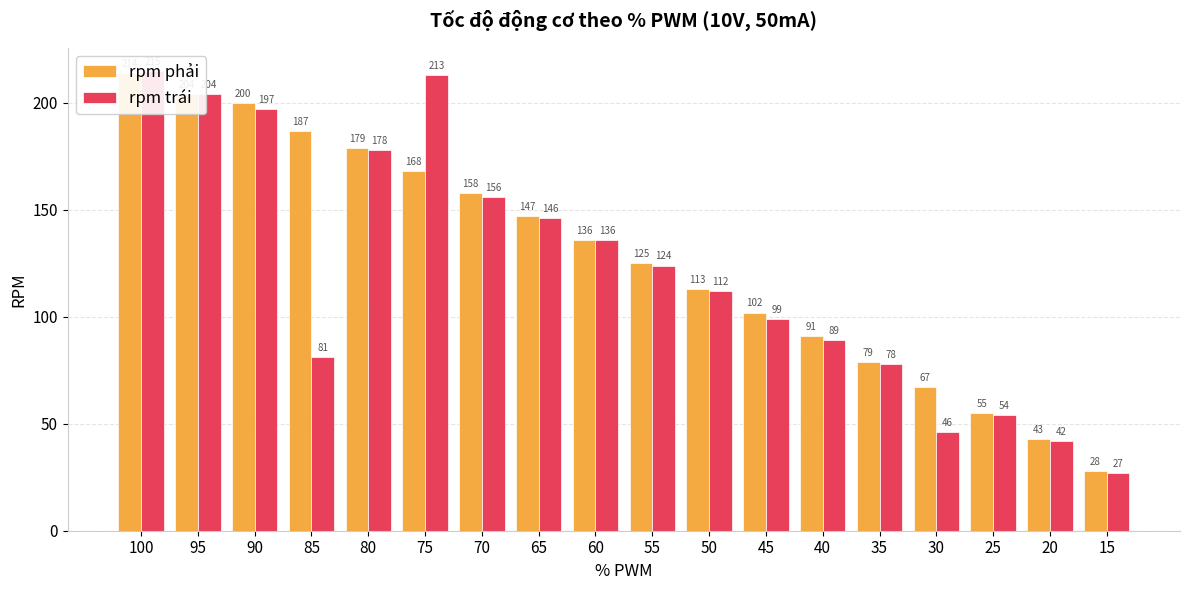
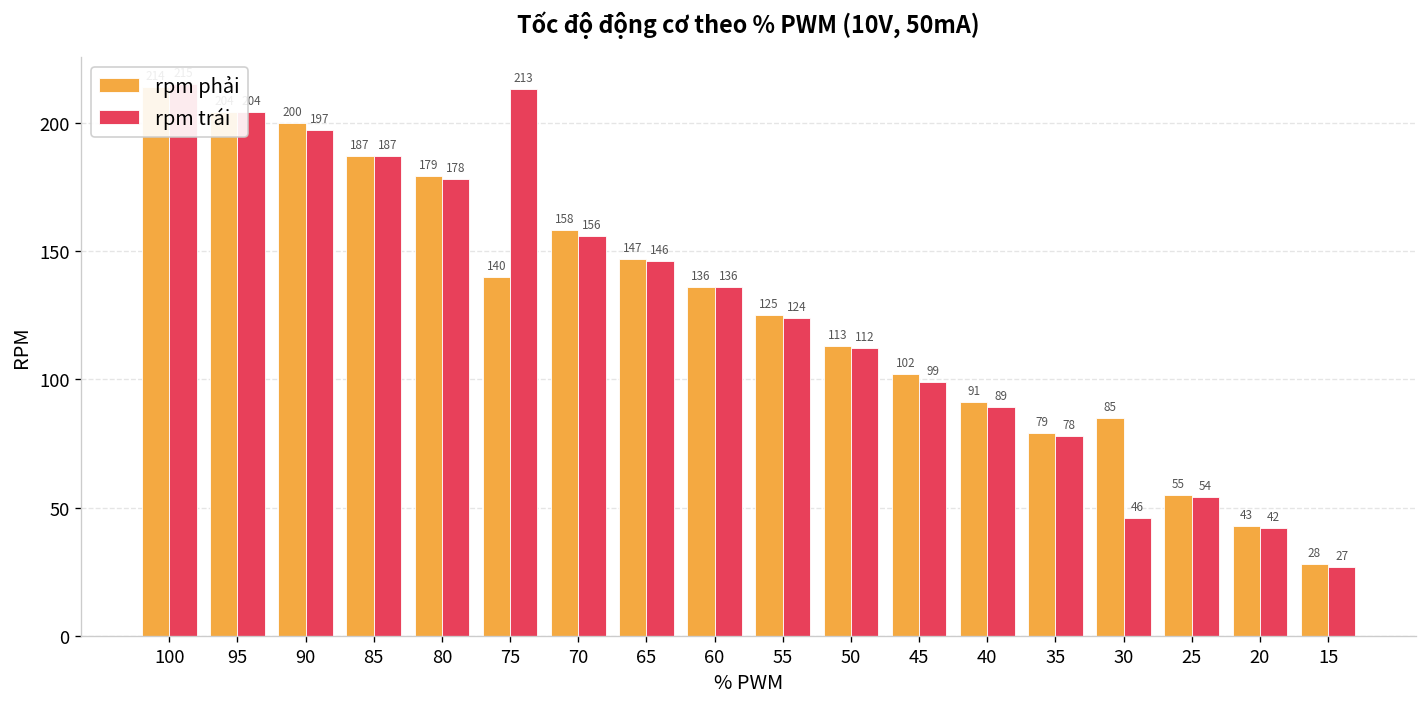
rpm trái, 85: 81 -> 187
rpm phải, 75: 168 -> 140
rpm phải, 30: 67 -> 85
